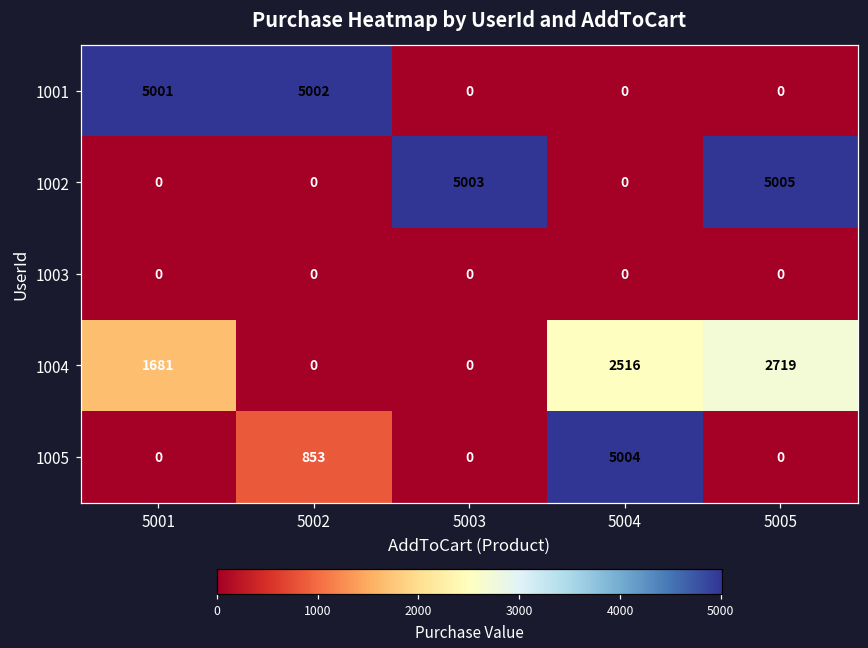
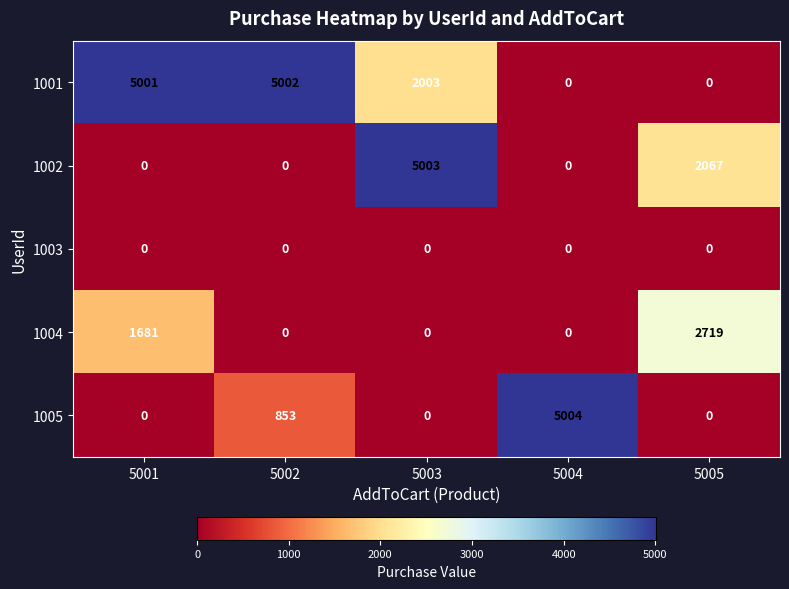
1001, 5003: 0 -> 2003
1002, 5005: 5005 -> 2067
1004, 5004: 2516 -> 0
